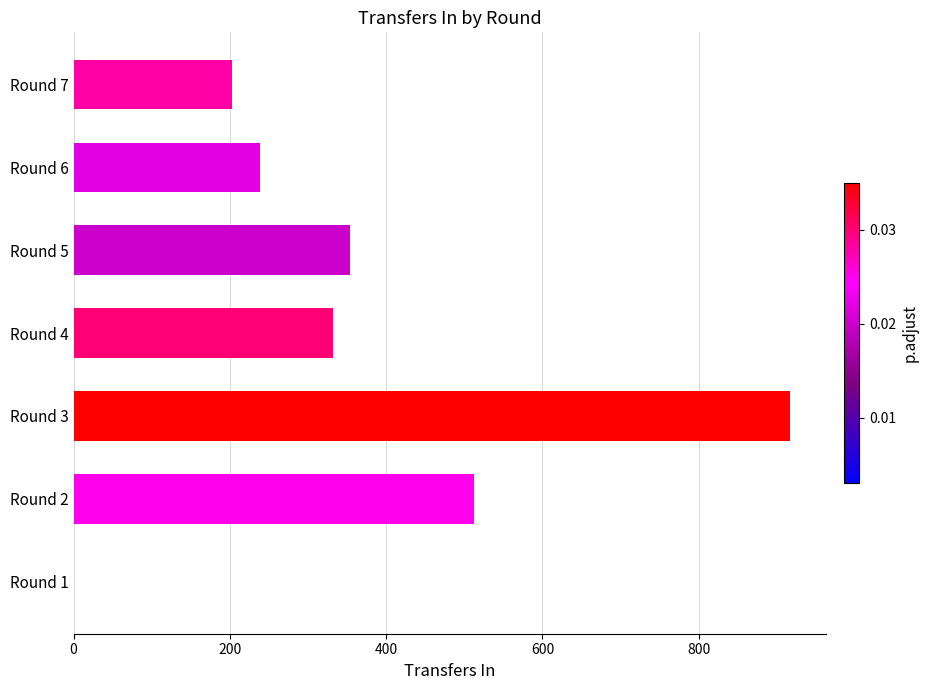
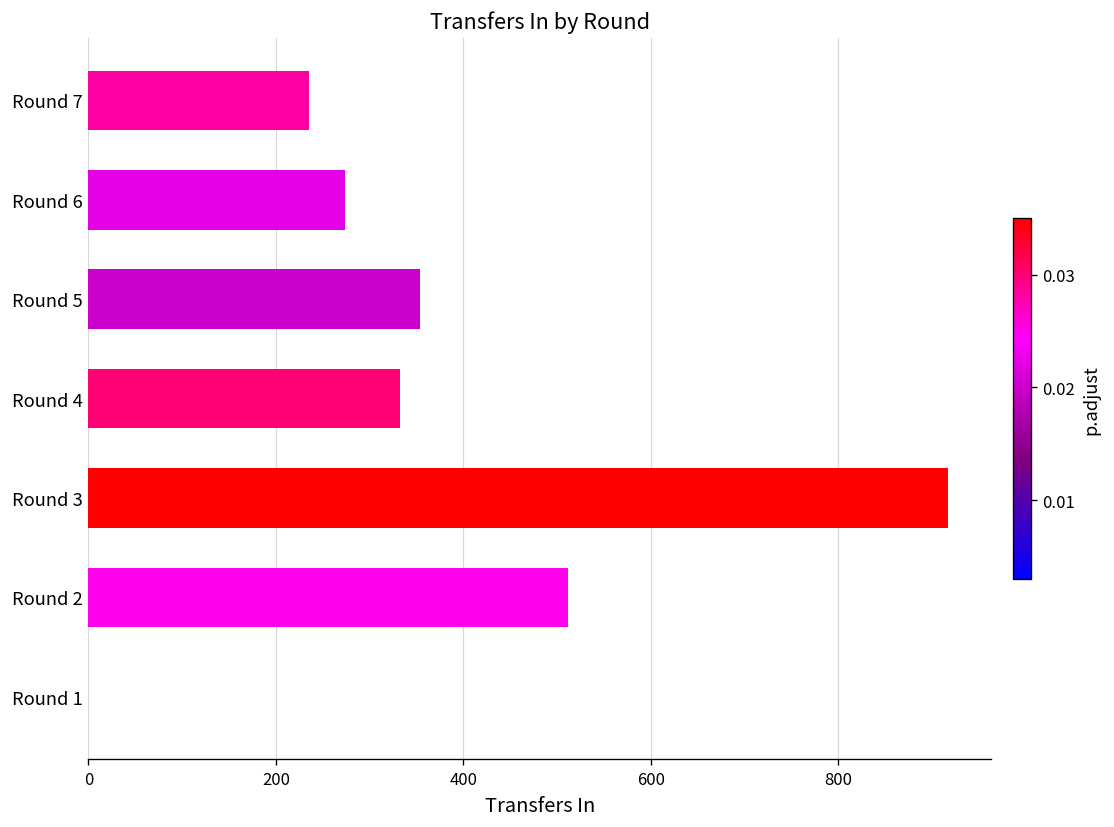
Round 7: 200 -> 240
Round 6: 240 -> 270
